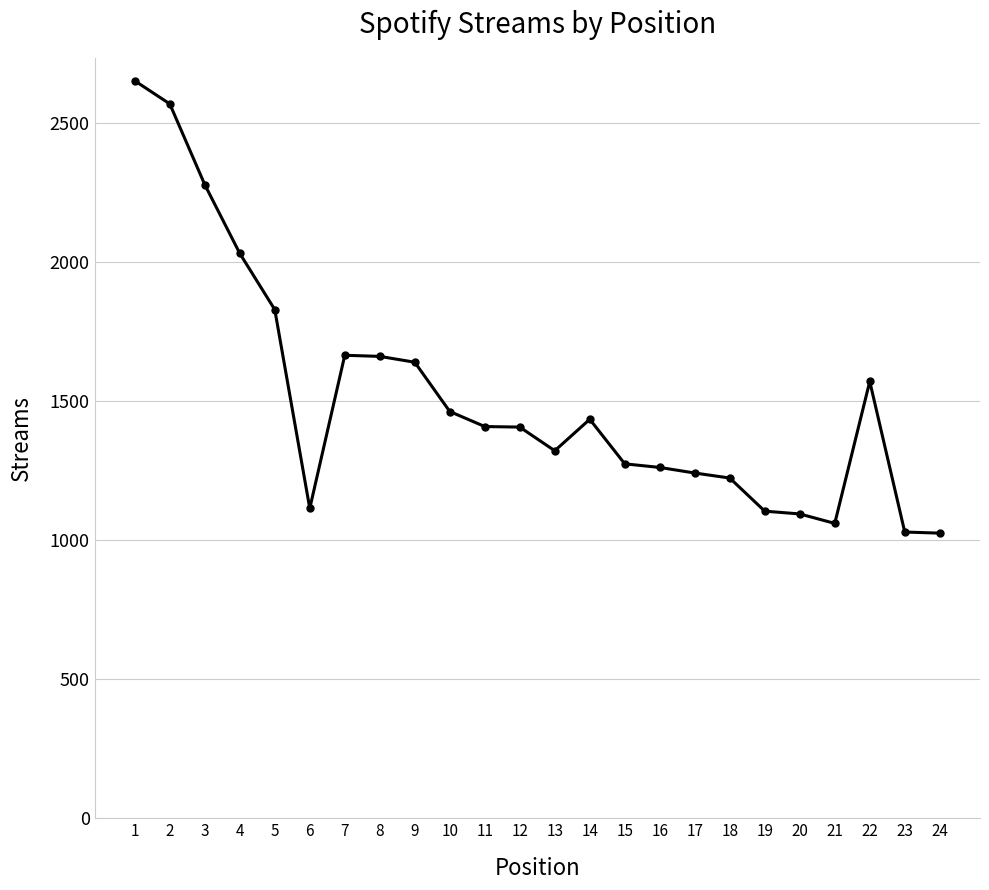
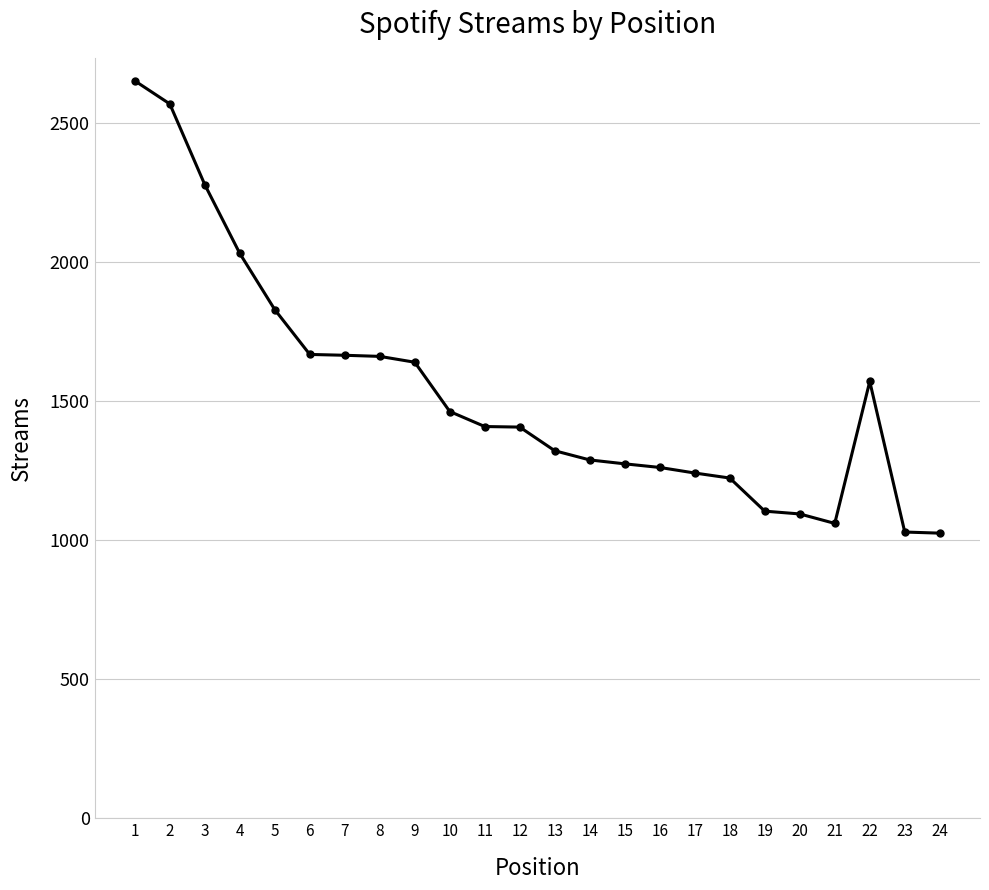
6: 1110 -> 1670
14: 1430 -> 1290
